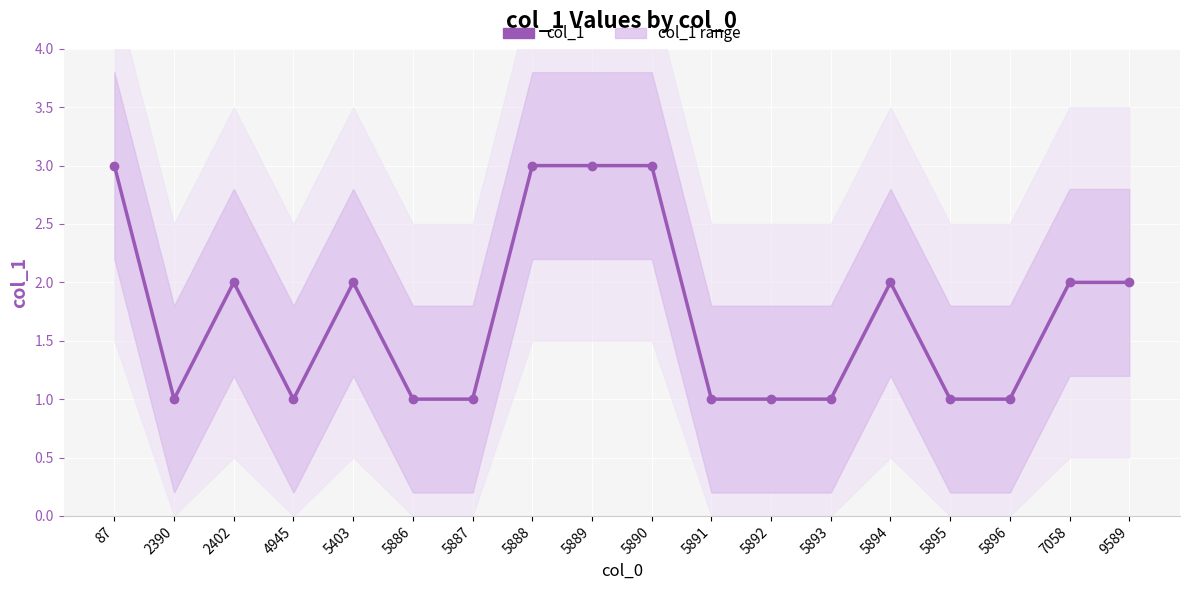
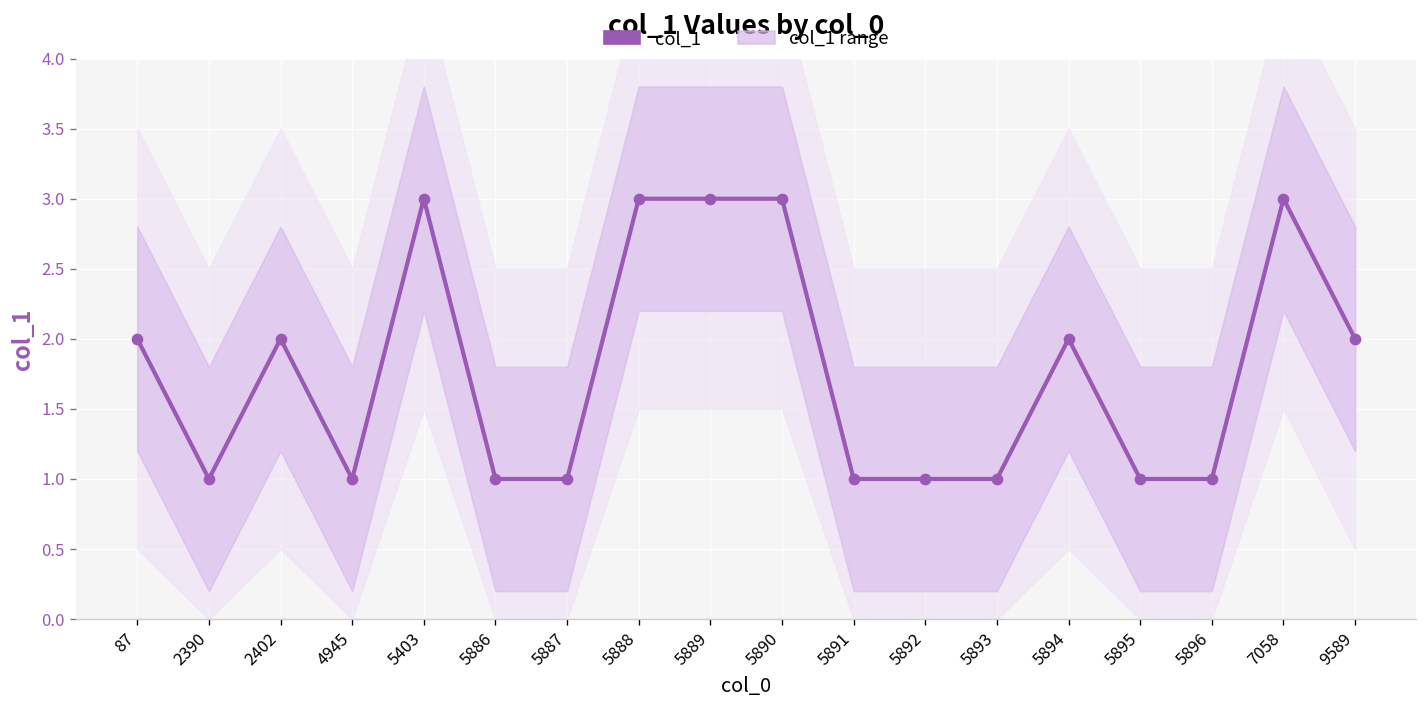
col_1, 87: 3 -> 2
col_1, 5403: 2 -> 3
col_1, 7058: 2 -> 3
